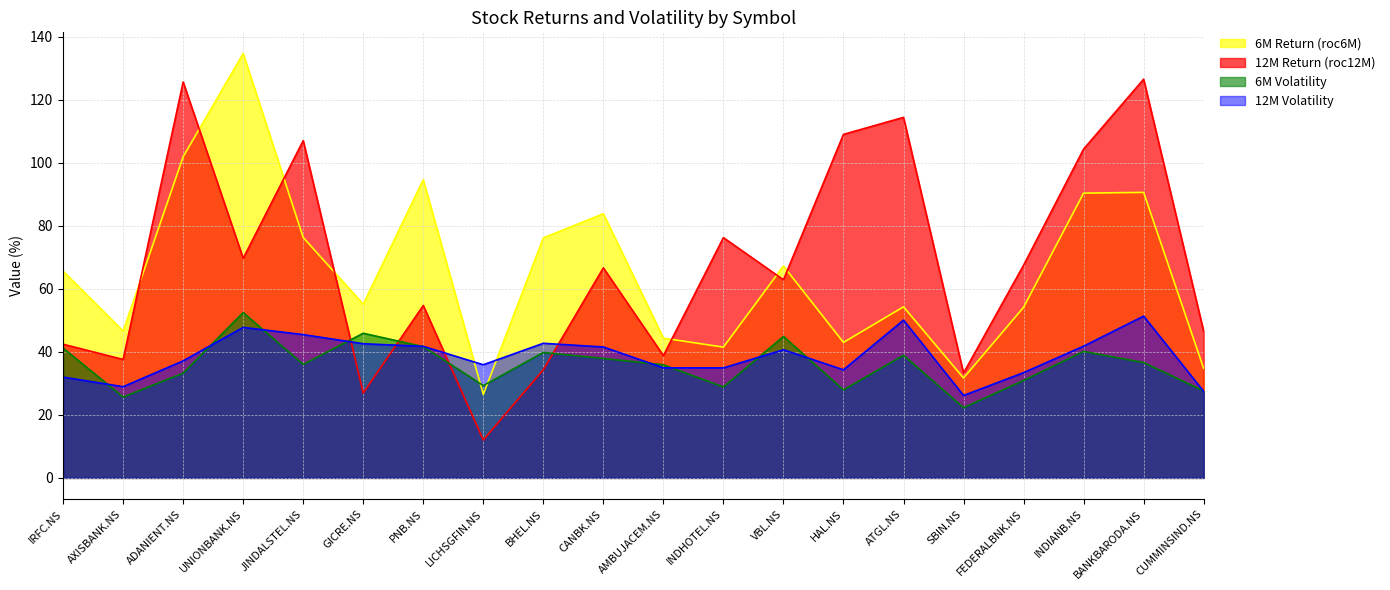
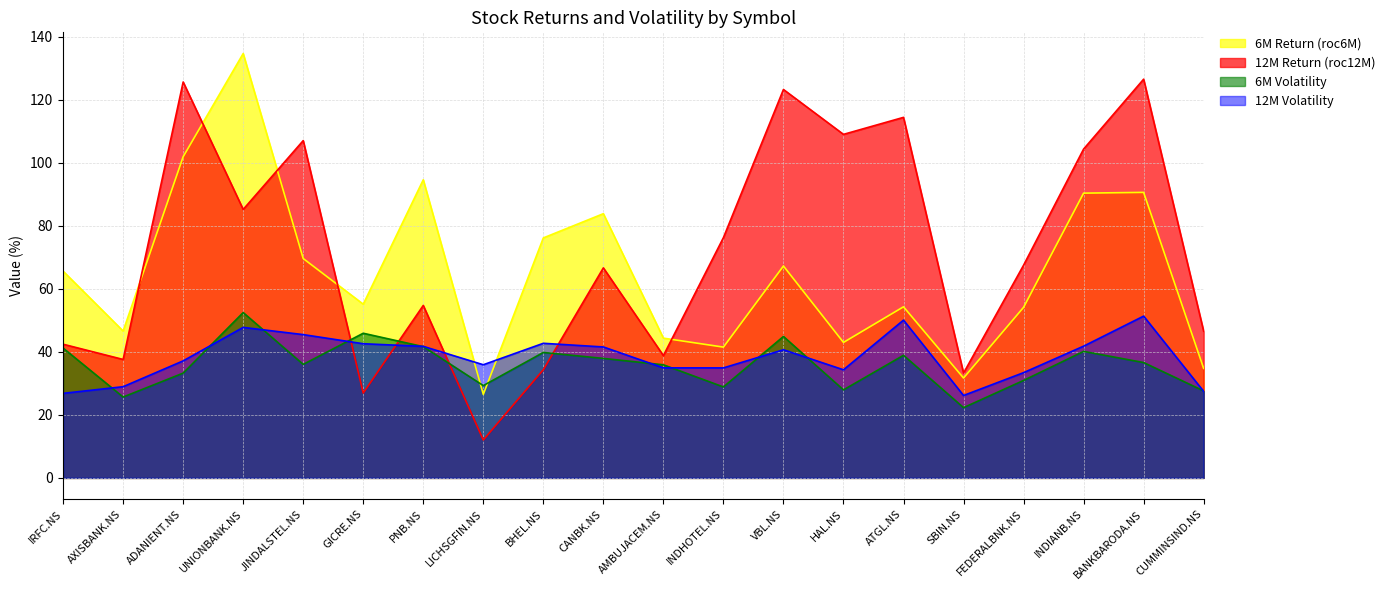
12M Volatility, IRFC.NS: 32 -> 27
12M Return (roc12M), UNIONBANK.NS: 70 -> 85
6M Return (roc6M), JINDALSTEL.NS: 76 -> 70
12M Return (roc12M), VBL.NS: 63 -> 123
